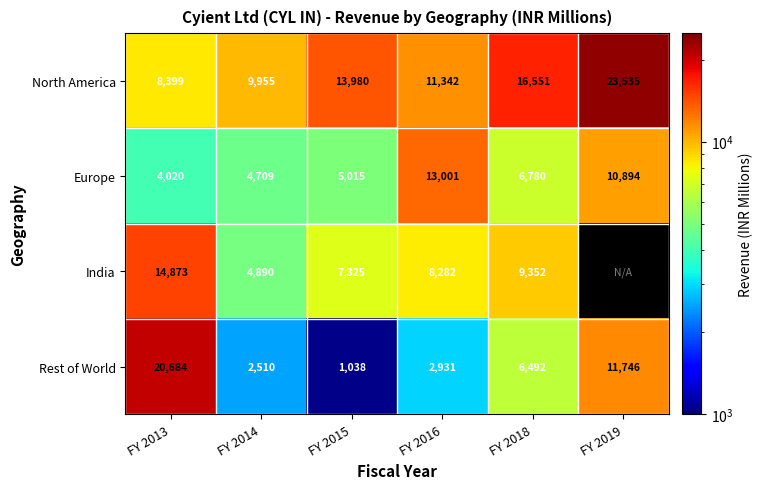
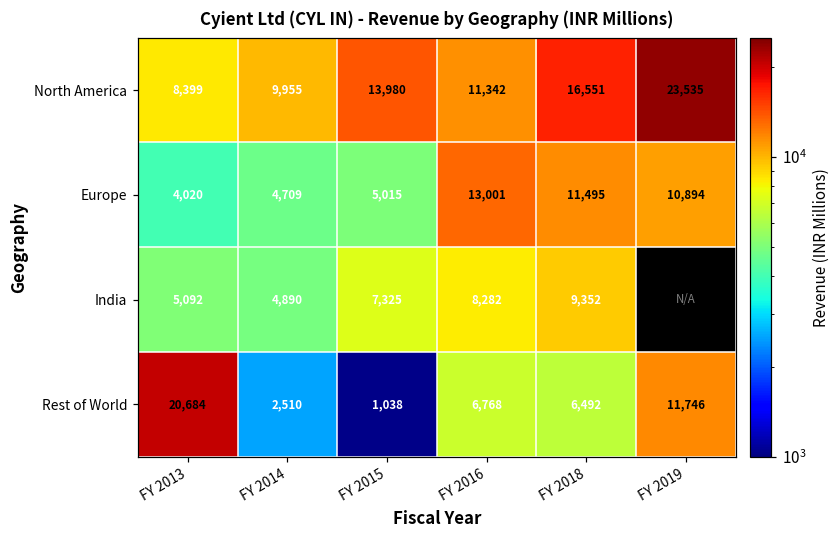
Europe, FY 2018: 6,780 -> 11,495
India, FY 2013: 14,873 -> 5,092
Rest of World, FY 2016: 2,931 -> 6,768
